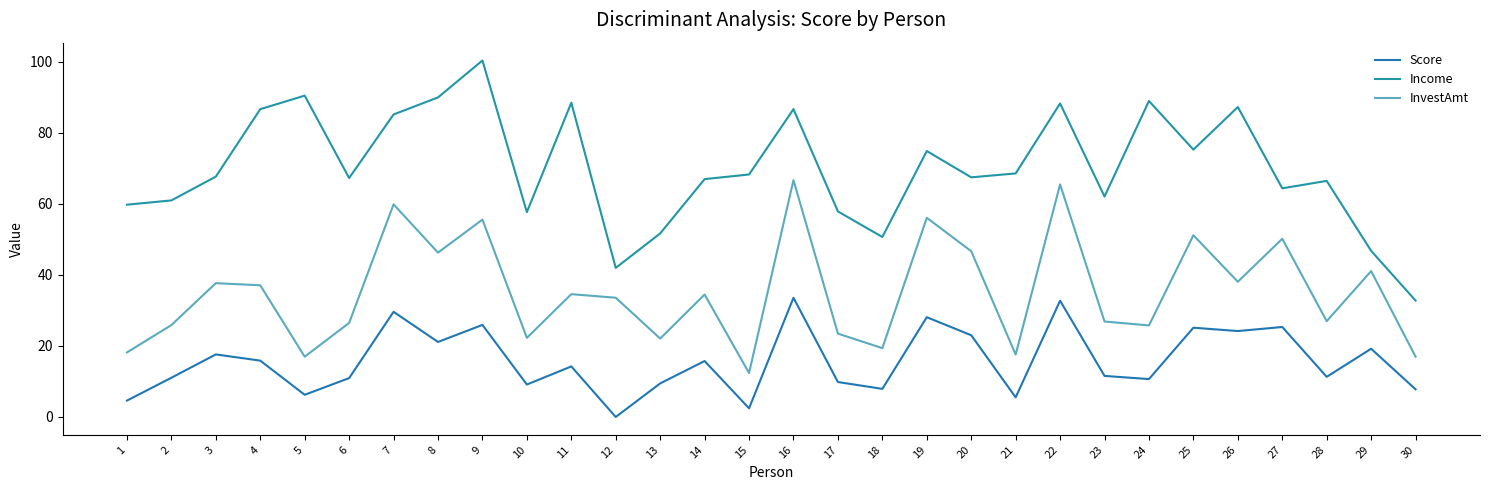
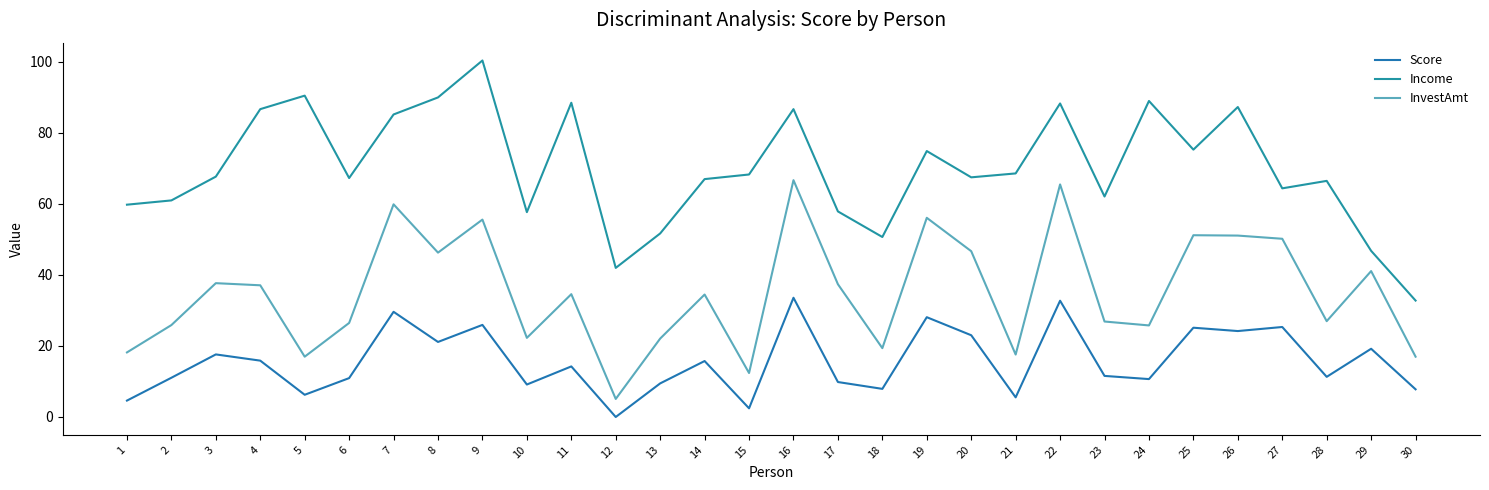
InvestAmt, 12: 34 -> 5
InvestAmt, 17: 23 -> 37
InvestAmt, 26: 38 -> 51
